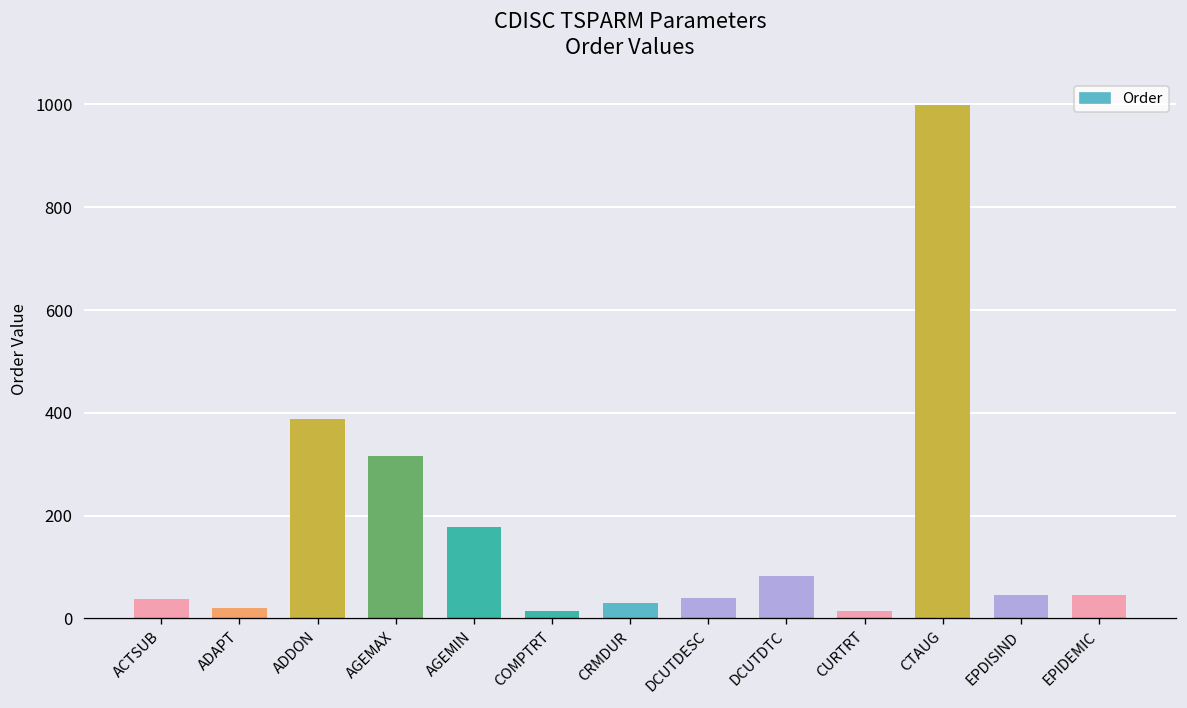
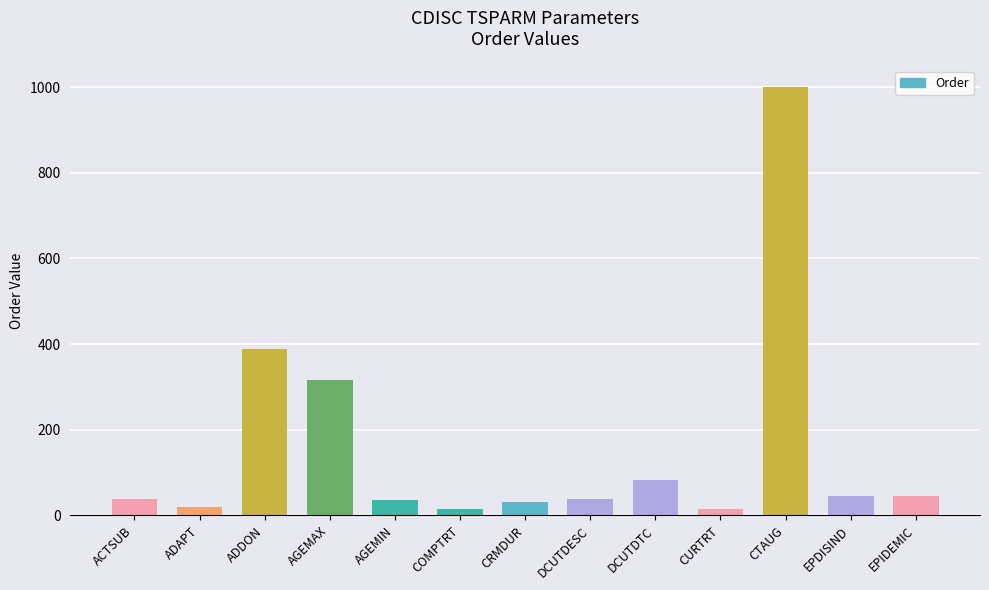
AGEMIN: 180 -> 40
